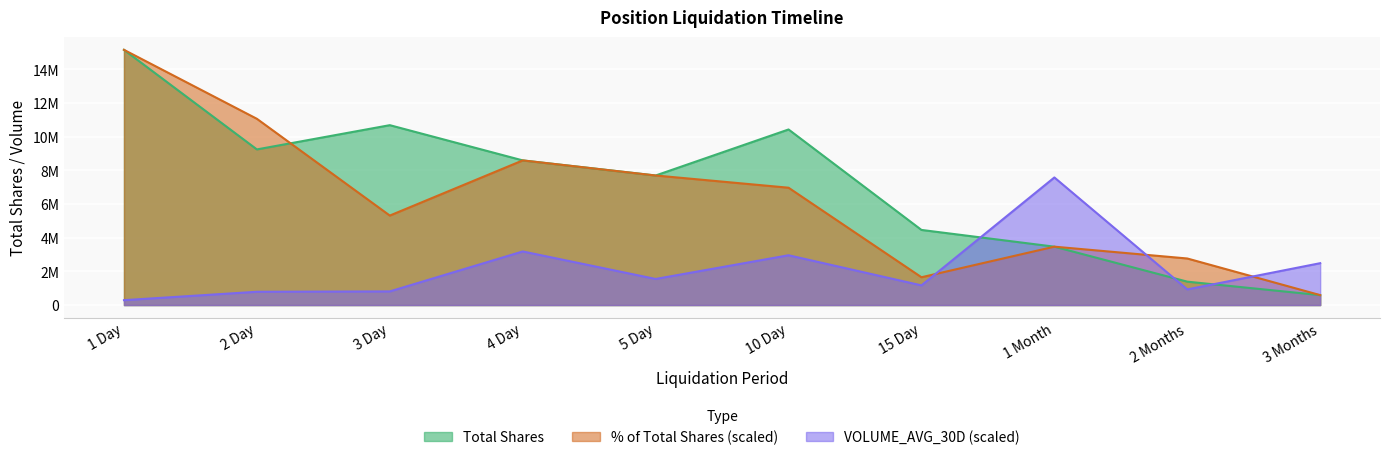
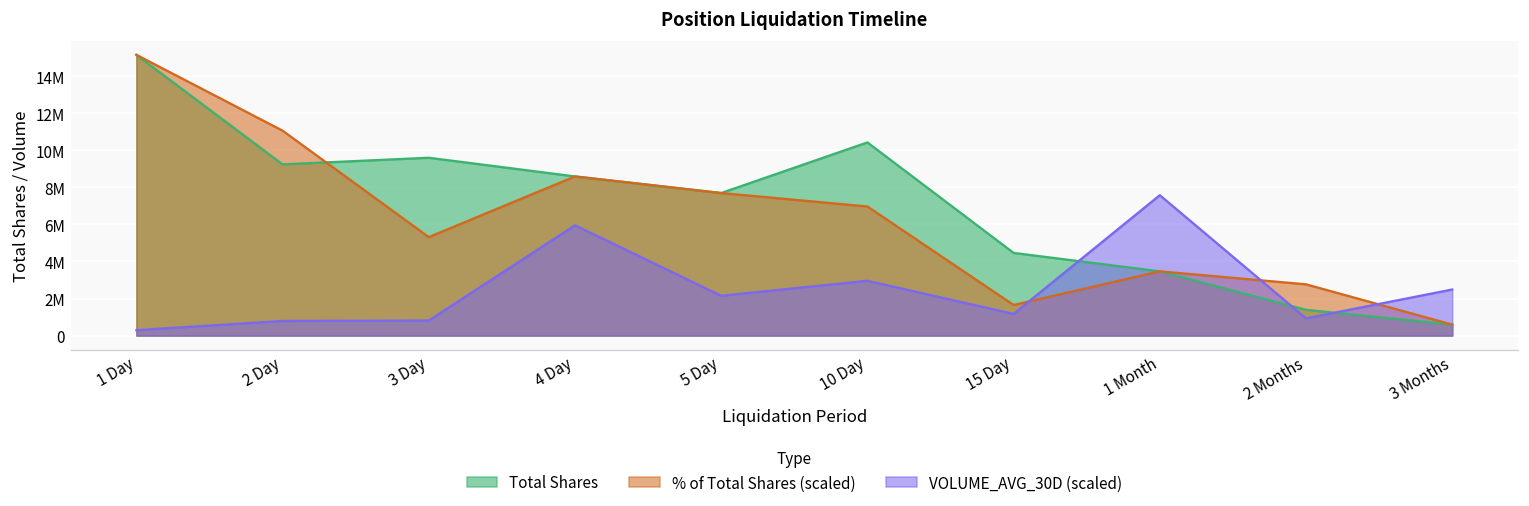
Total Shares, 3 Day: 10700000 -> 9600000
VOLUME_AVG_30D (scaled), 4 Day: 3200000 -> 6000000
VOLUME_AVG_30D (scaled), 5 Day: 1500000 -> 2100000
